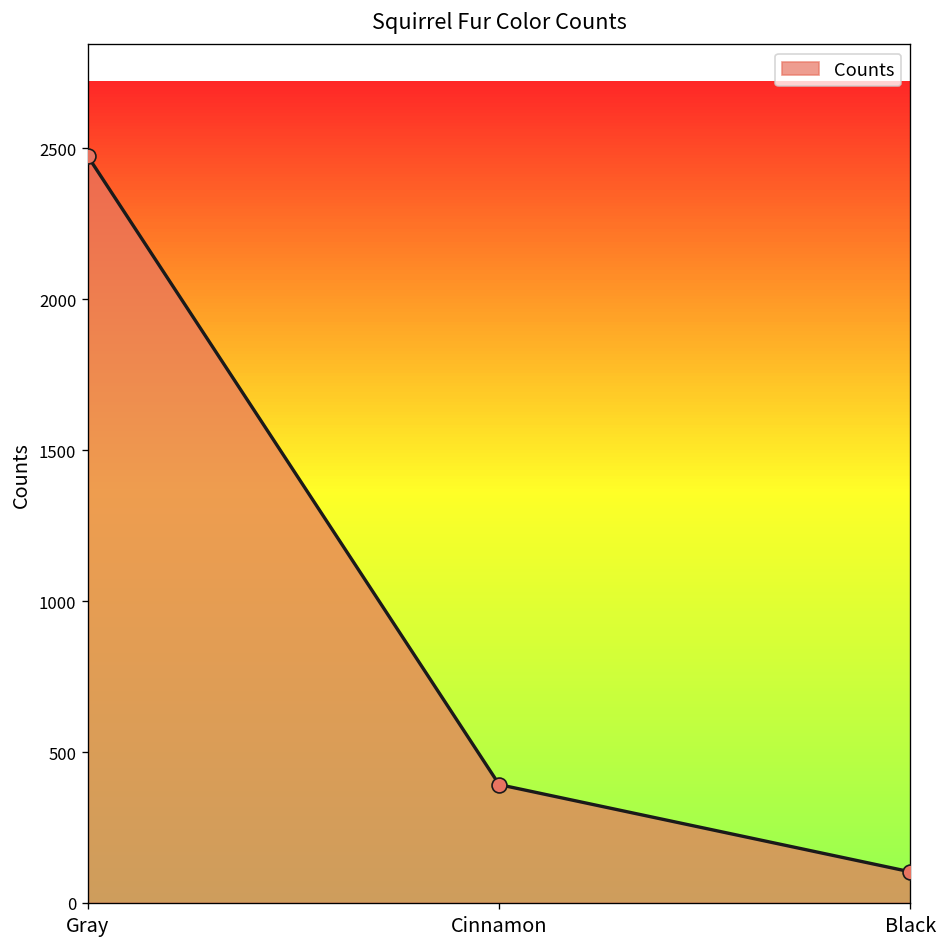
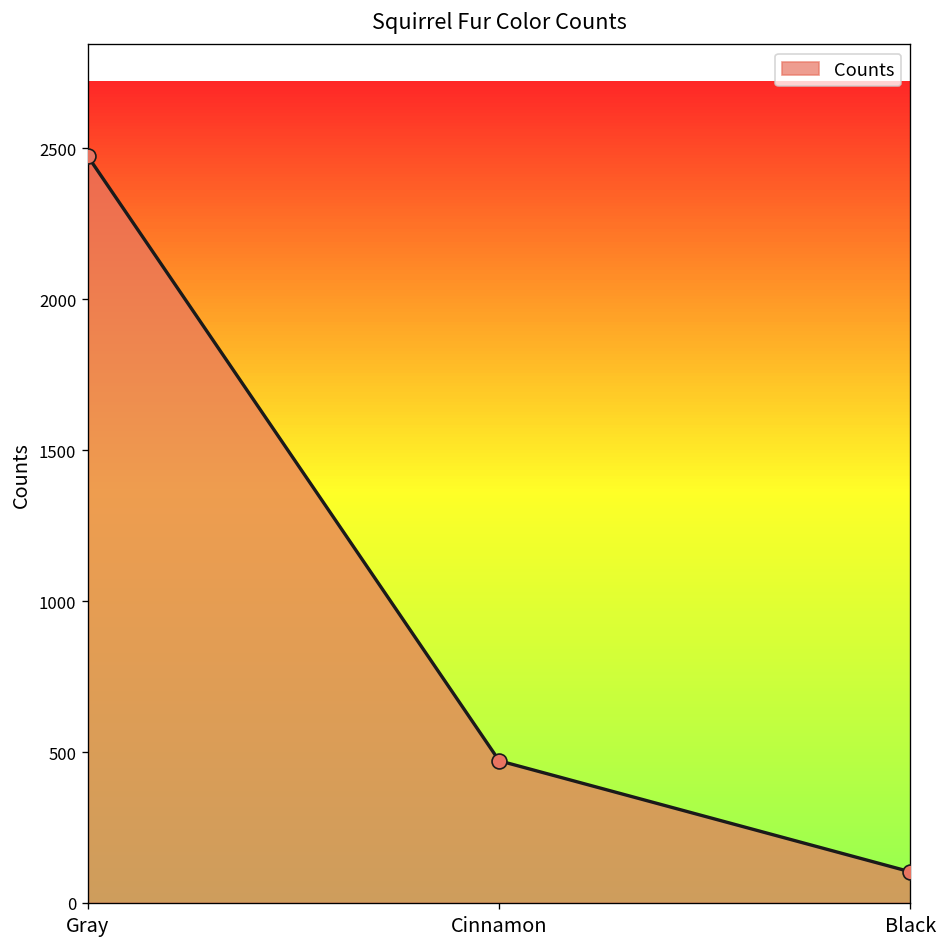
Cinnamon: 390 -> 470
